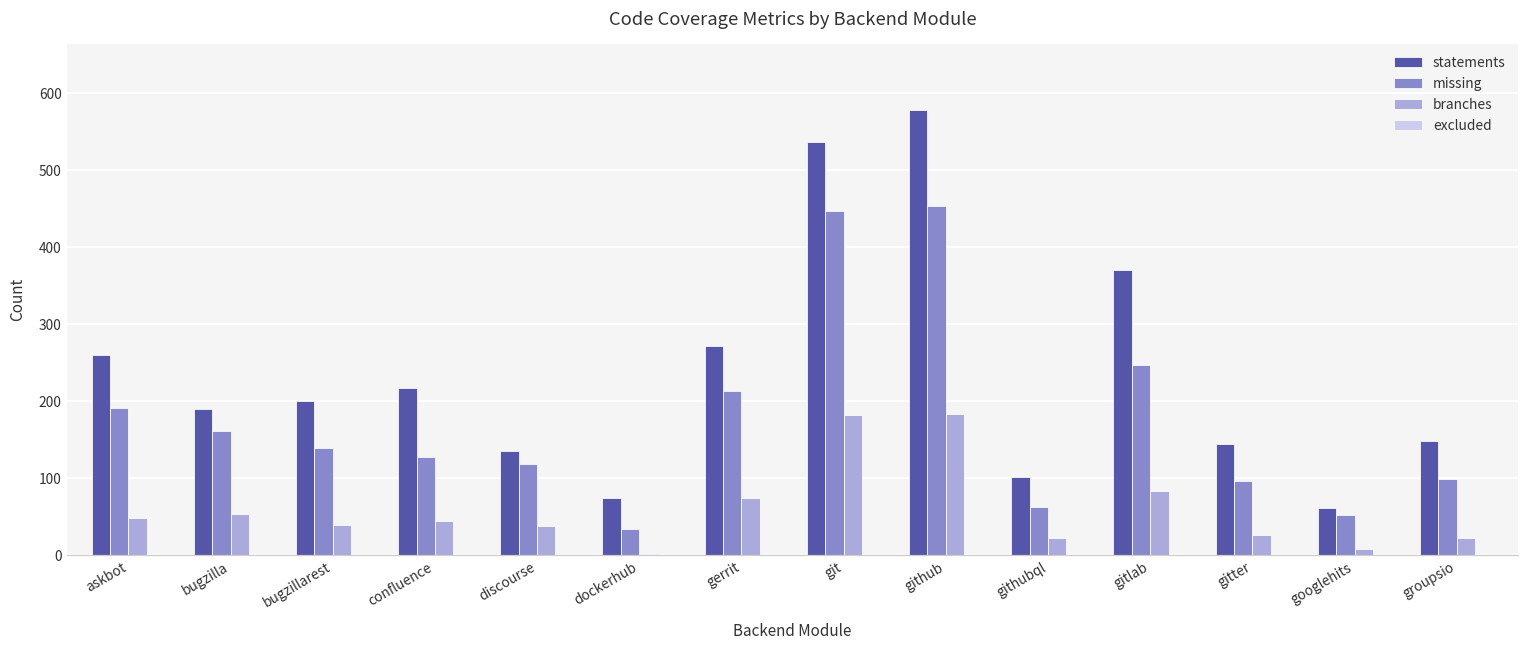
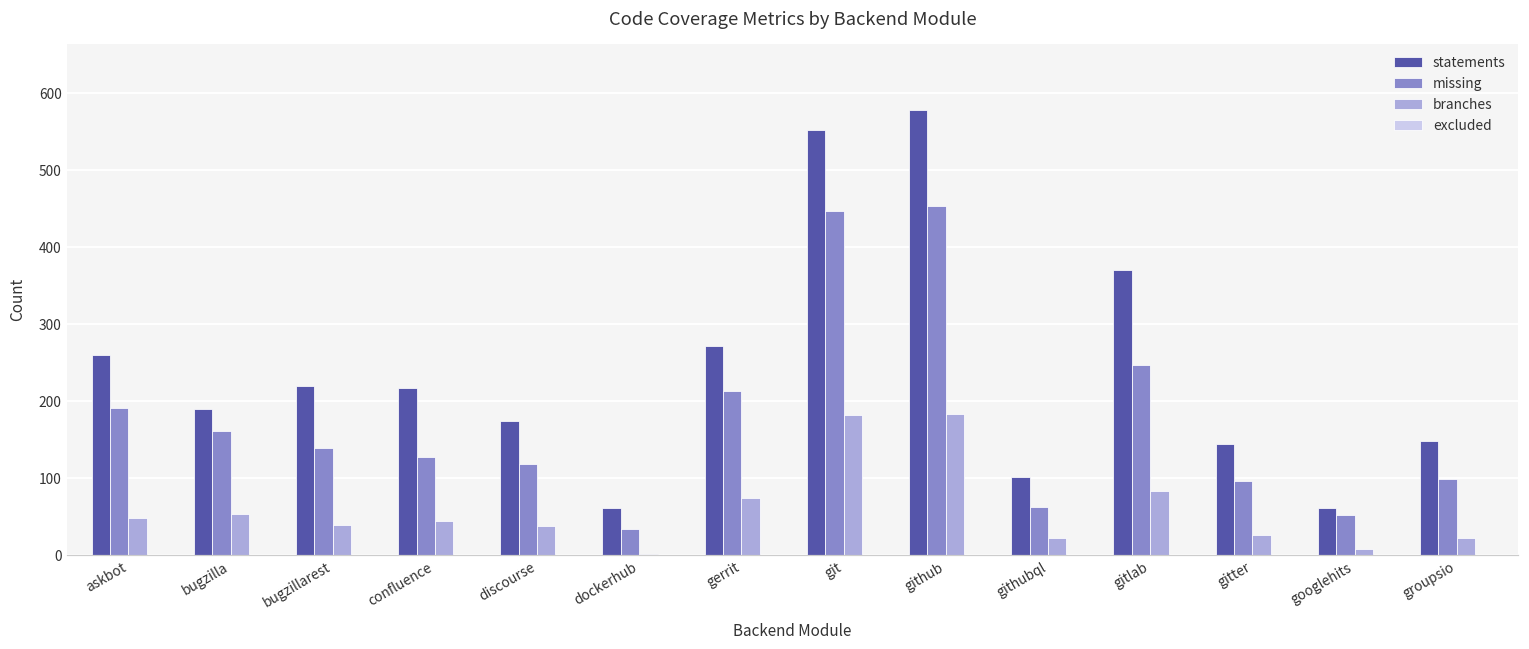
statements, bugzillarest: 200 -> 220
statements, discourse: 140 -> 170
statements, dockerhub: 70 -> 60
statements, git: 540 -> 550
